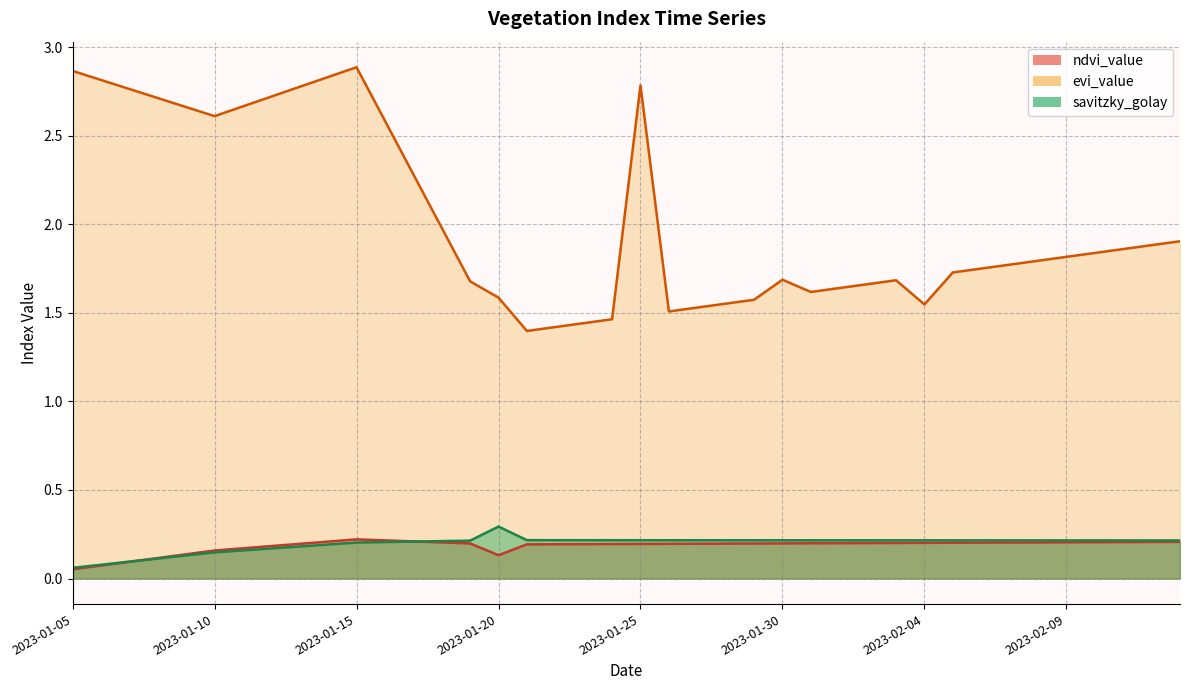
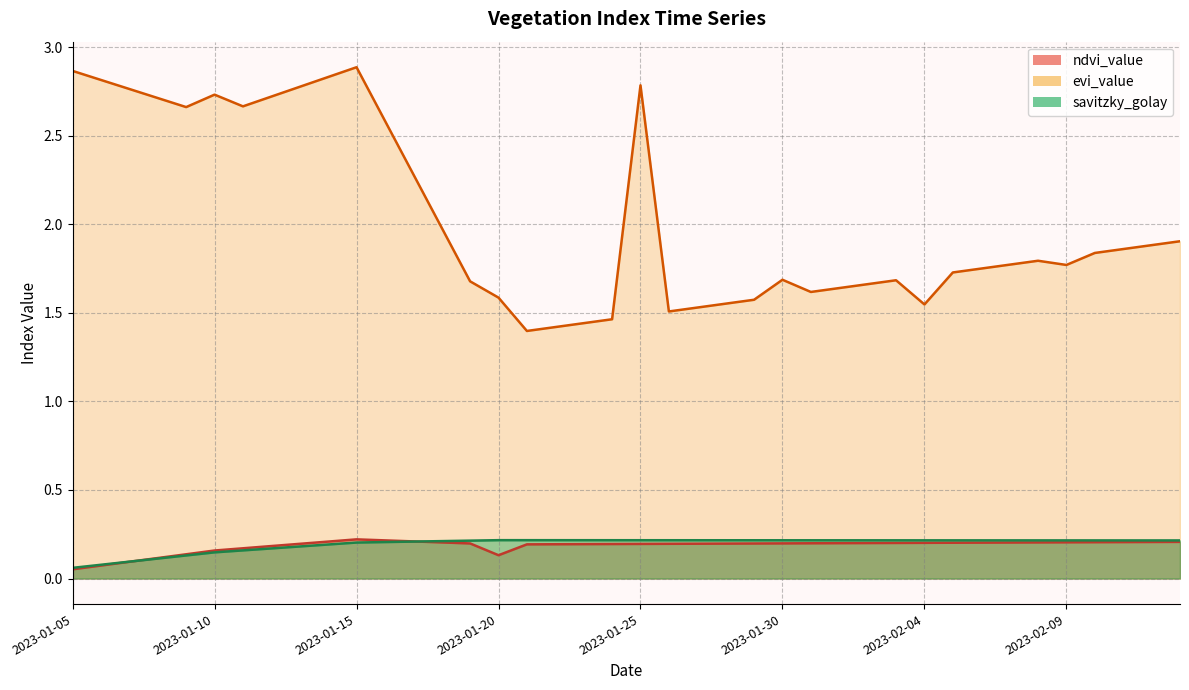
evi_value, 2023-01-10: 2.61 -> 2.73
savitzky_golay, 2023-01-20: 0.29 -> 0.22
evi_value, 2023-02-09: 1.82 -> 1.77
